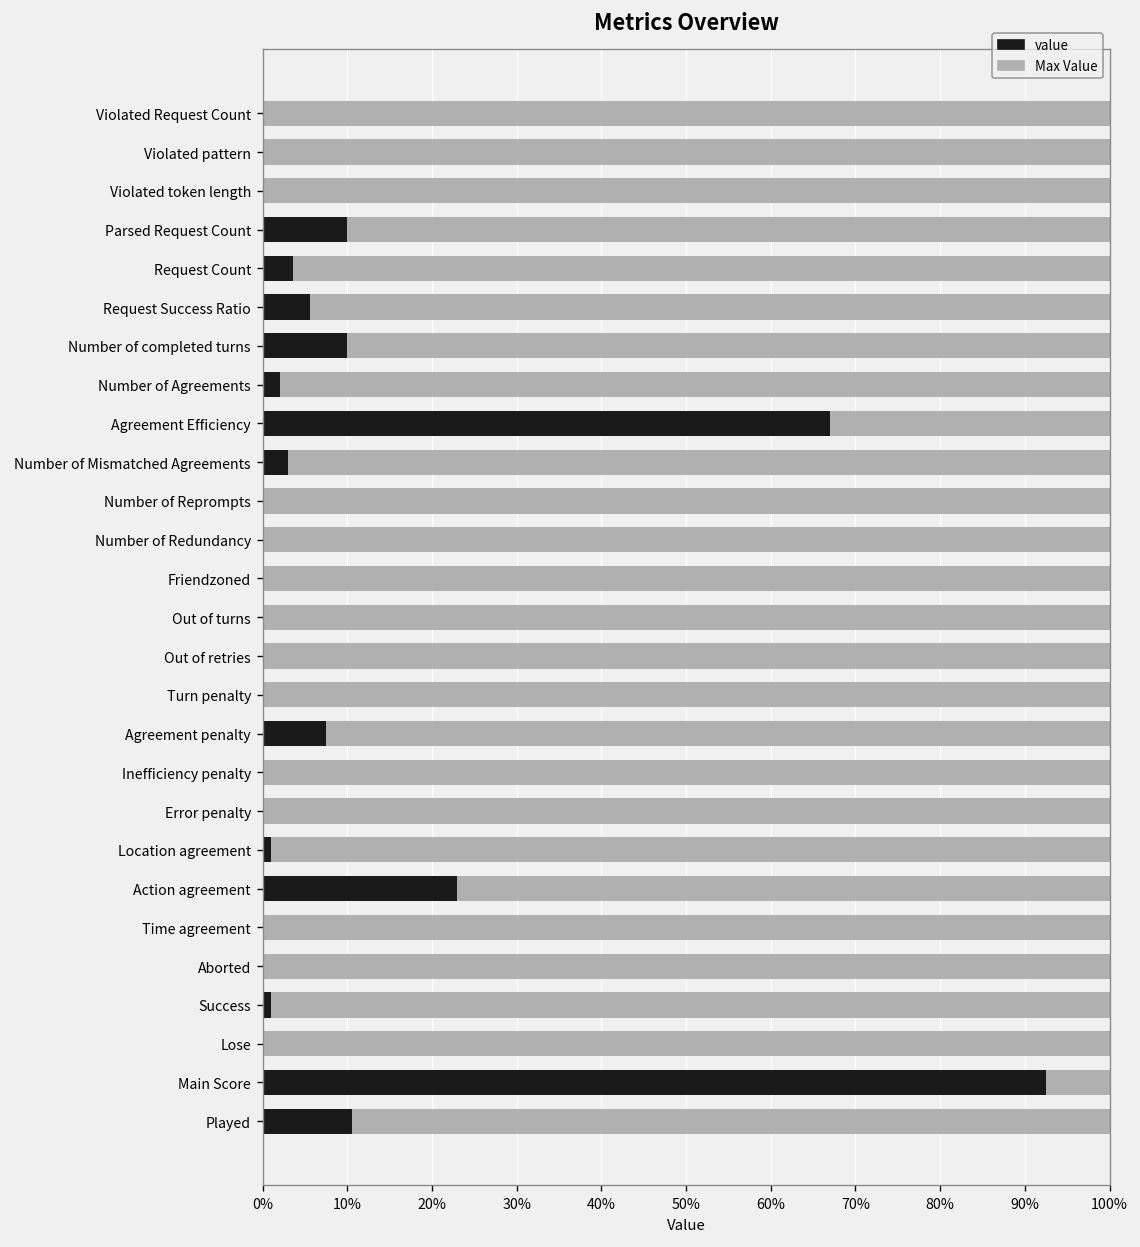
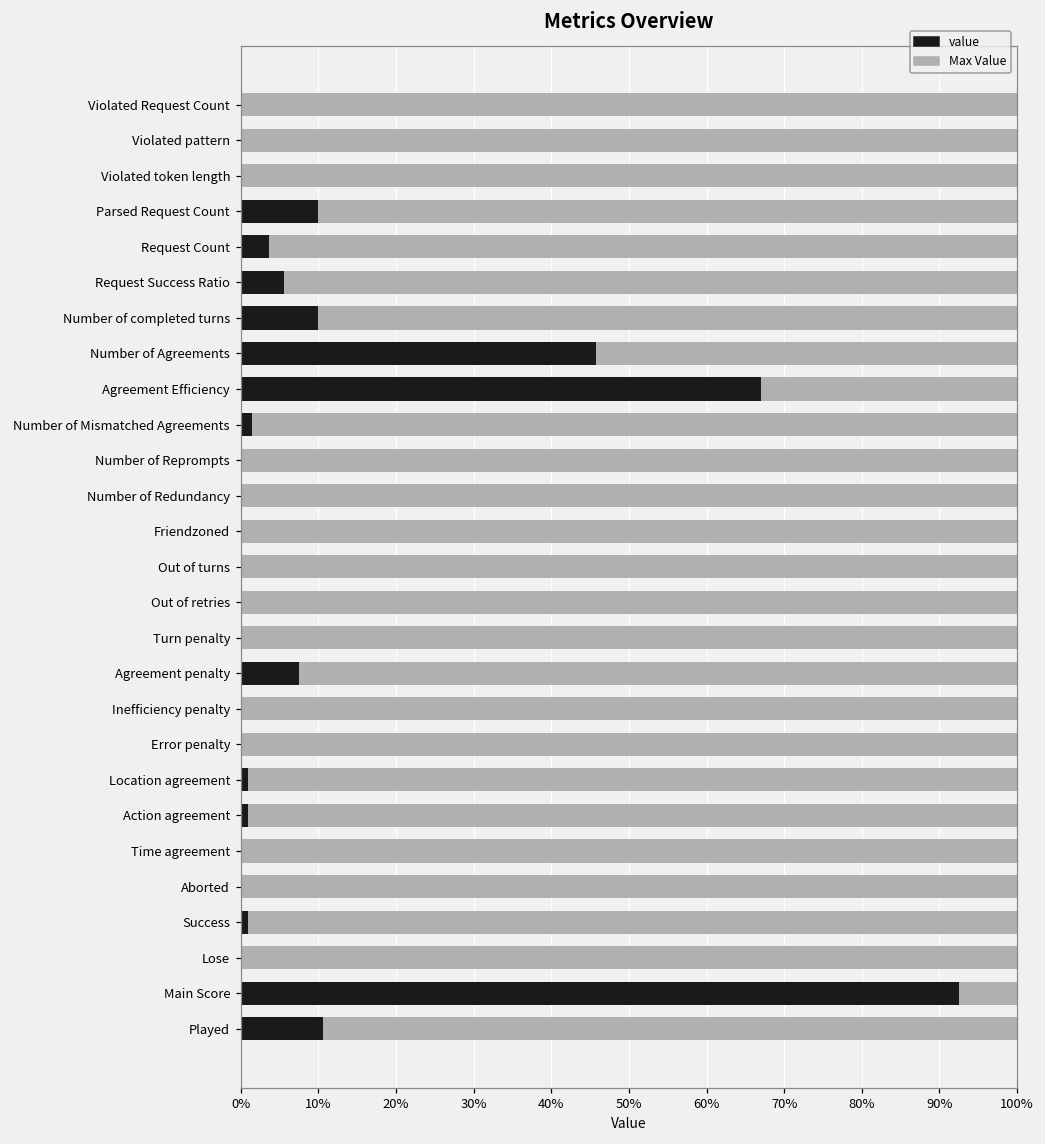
value, Number of Agreements: 2% -> 46%
value, Number of Mismatched Agreements: 3% -> 2%
value, Action agreement: 23% -> 1%
